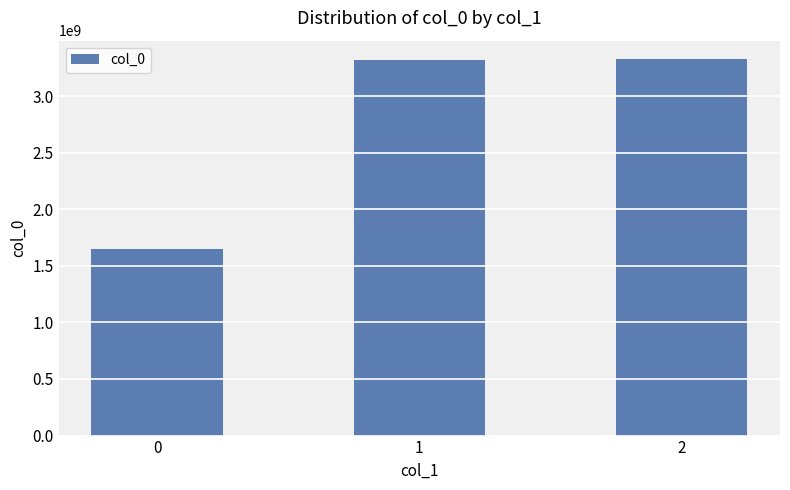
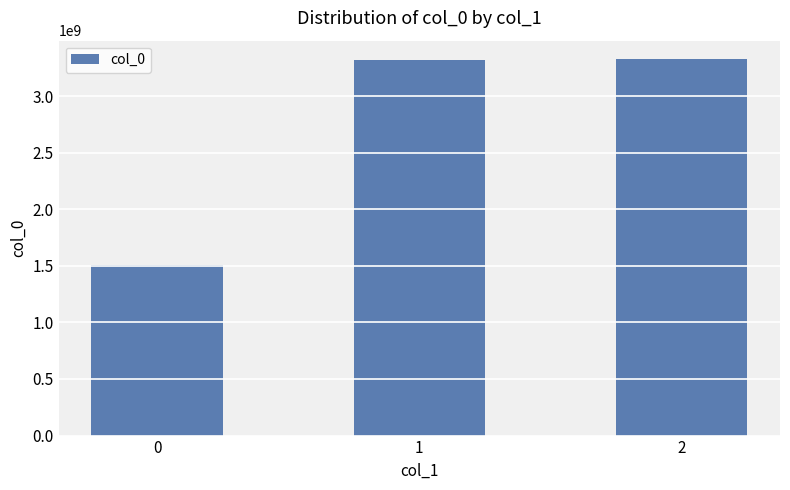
0: 1650000000 -> 1510000000
